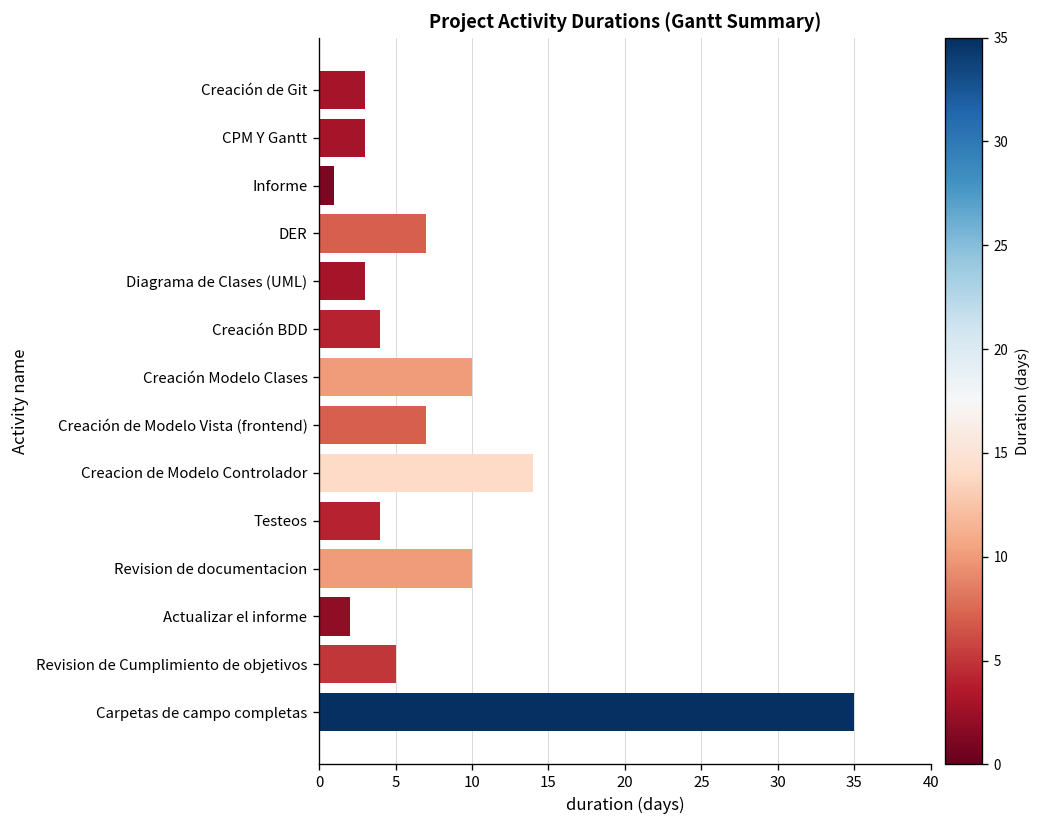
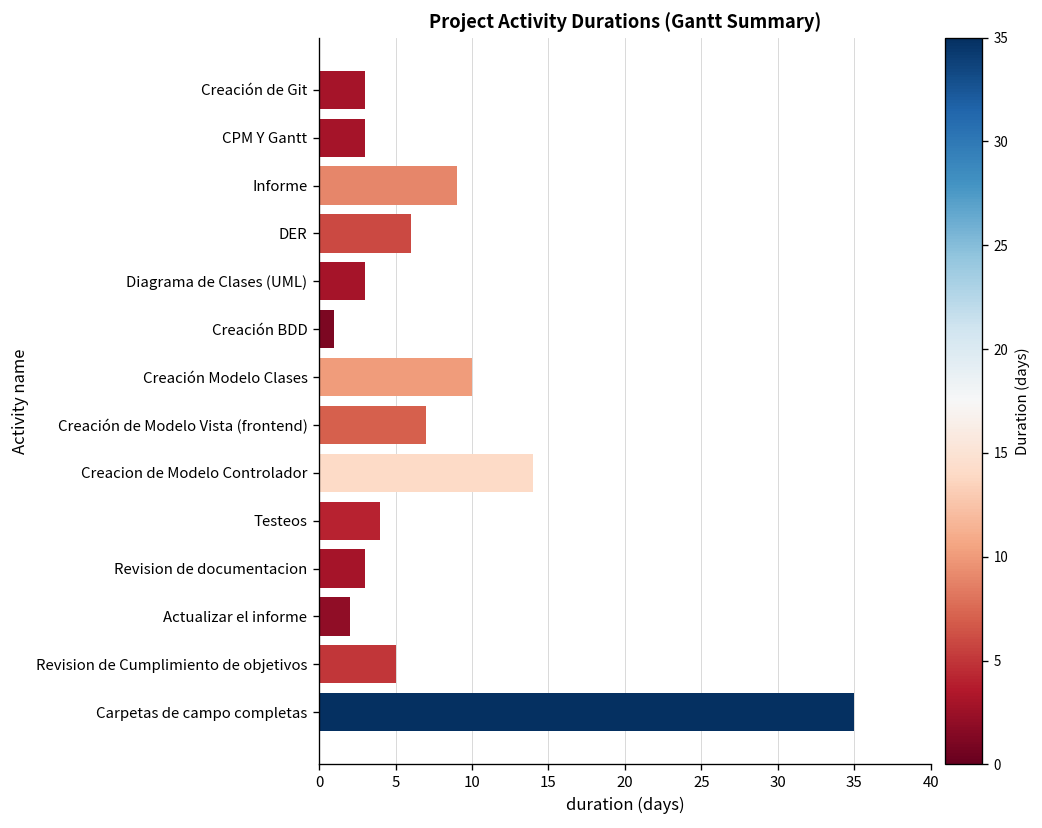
Informe: 1 -> 9
DER: 7 -> 6
Creación BDD: 4 -> 1
Revision de documentacion: 10 -> 3
